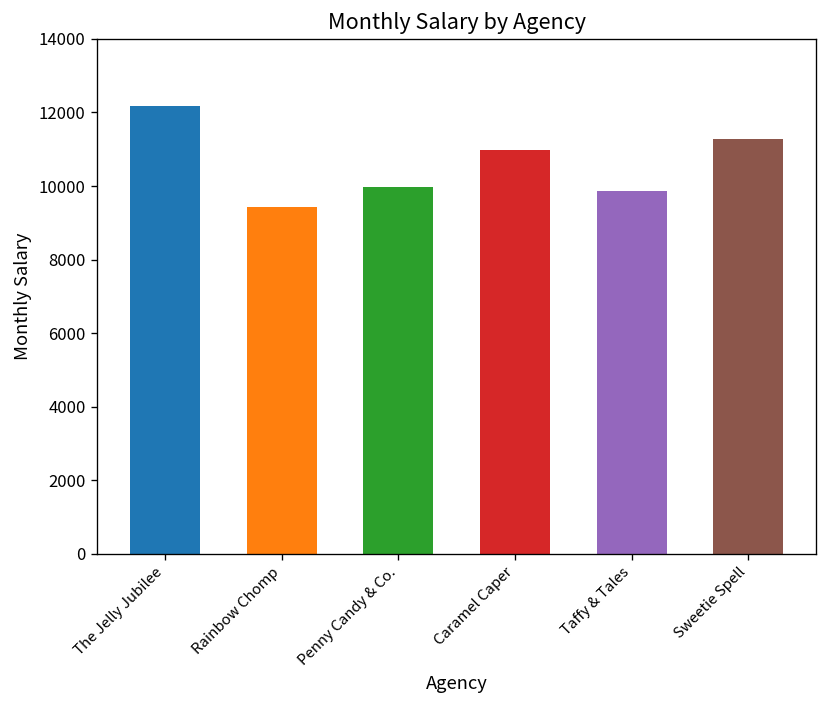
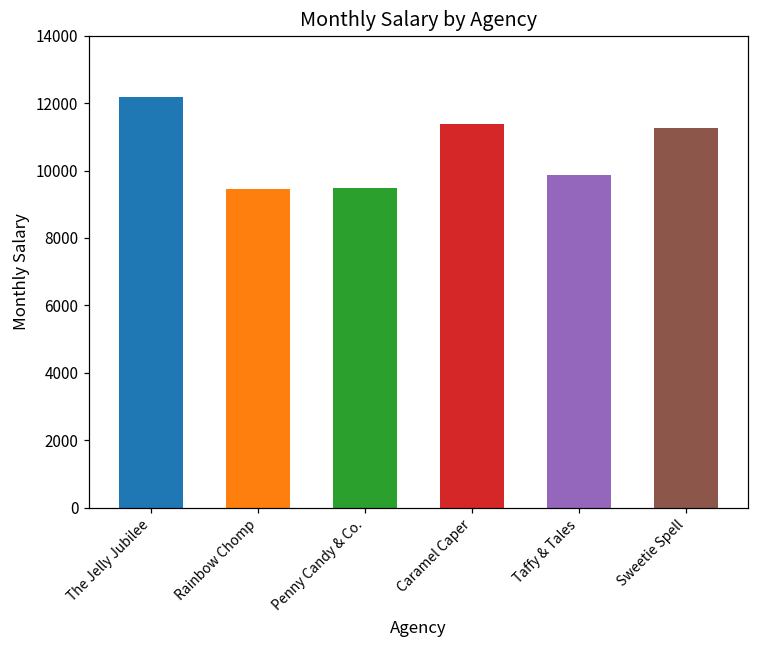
Penny Candy & Co.: 10000 -> 9500
Caramel Caper: 11000 -> 11400
